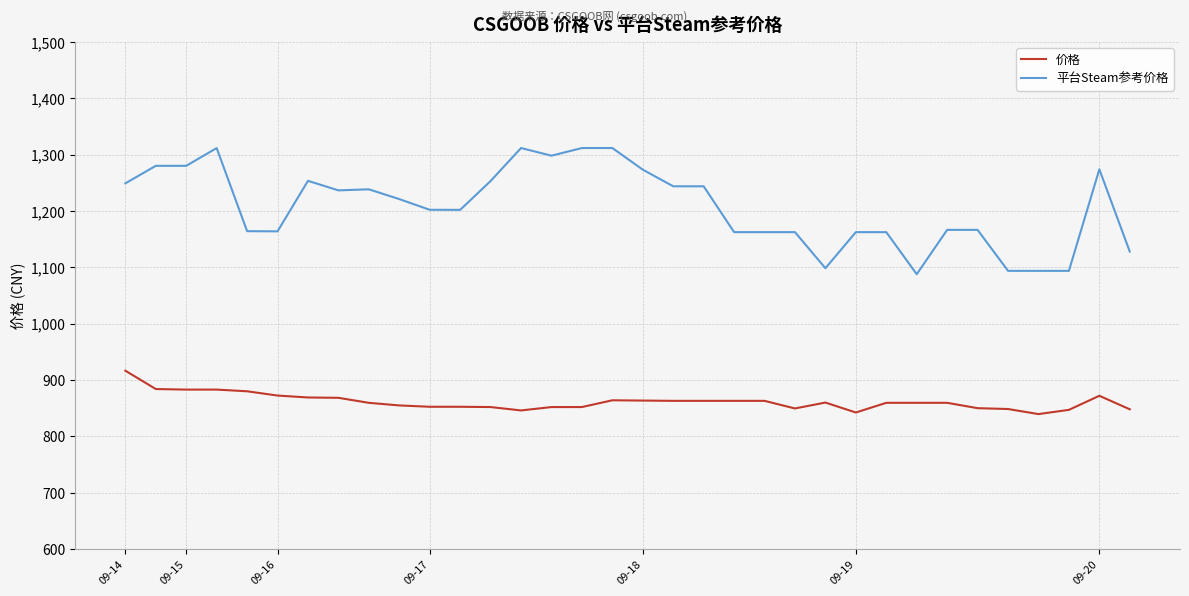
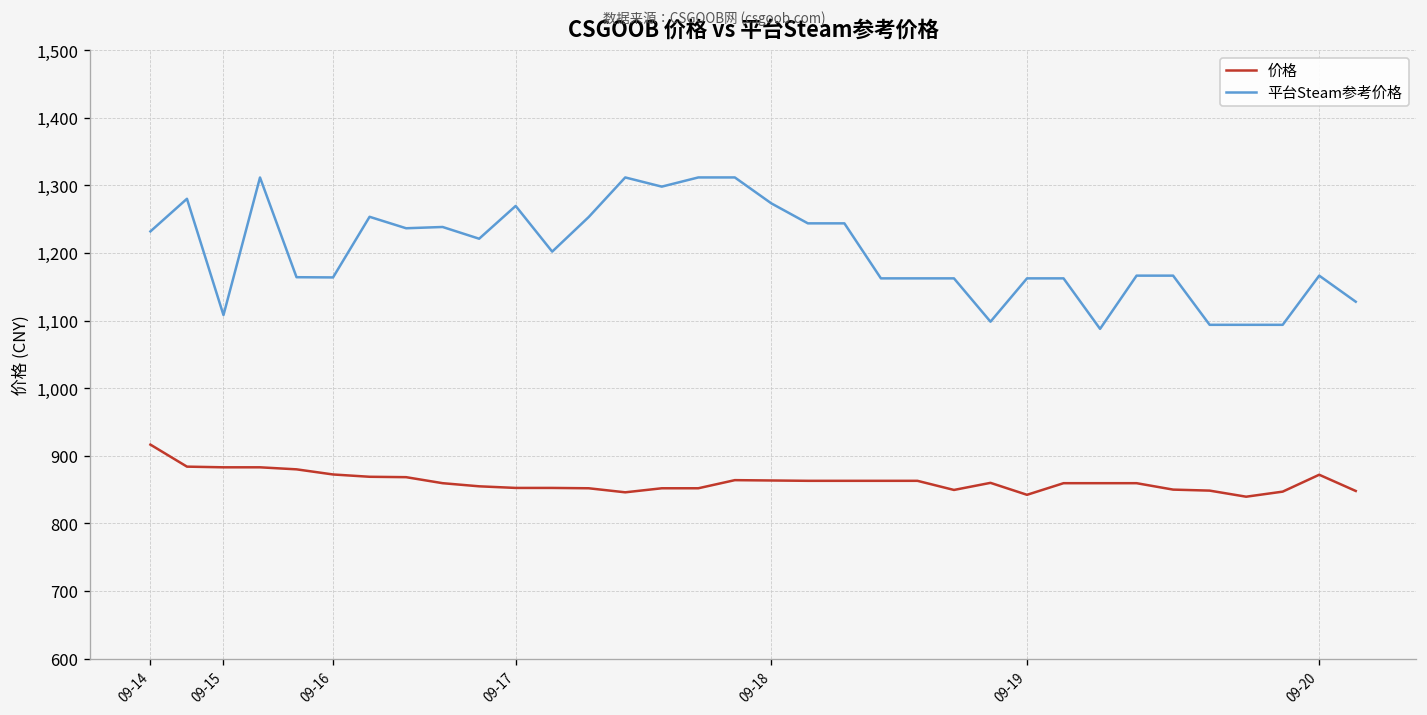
平台Steam参考价格, 09-14: 1,250 -> 1,230
平台Steam参考价格, 09-15: 1,280 -> 1,110
平台Steam参考价格, 09-17: 1,200 -> 1,270
平台Steam参考价格, 09-20: 1,270 -> 1,170
